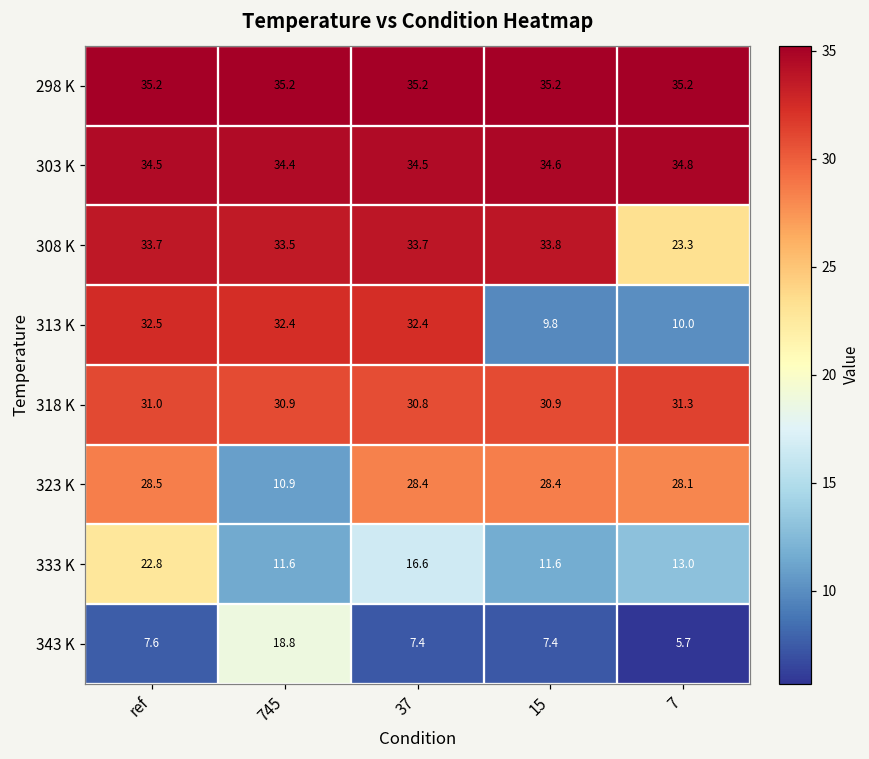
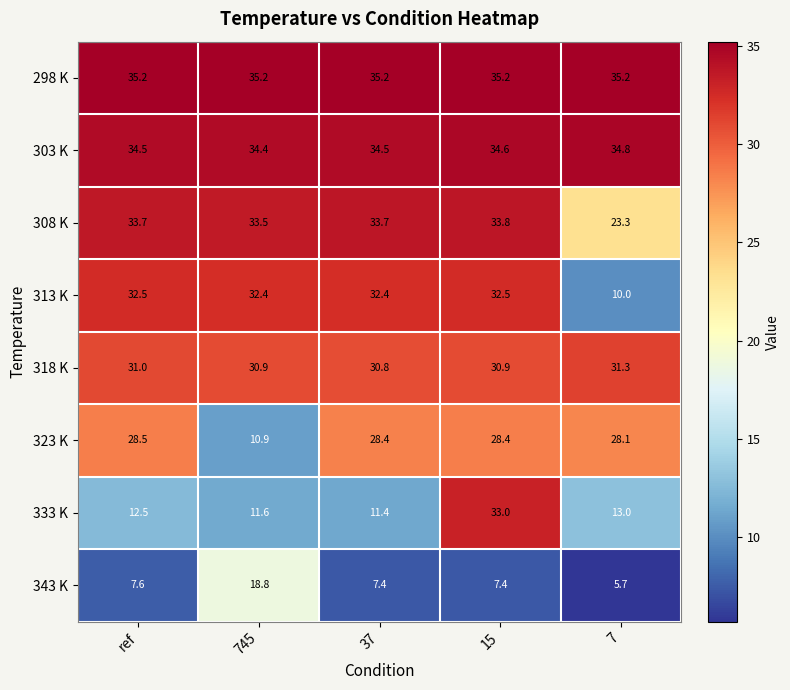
313 K, 15: 9.8 -> 32.5
333 K, ref: 22.8 -> 12.5
333 K, 37: 16.6 -> 11.4
333 K, 15: 11.6 -> 33.0
